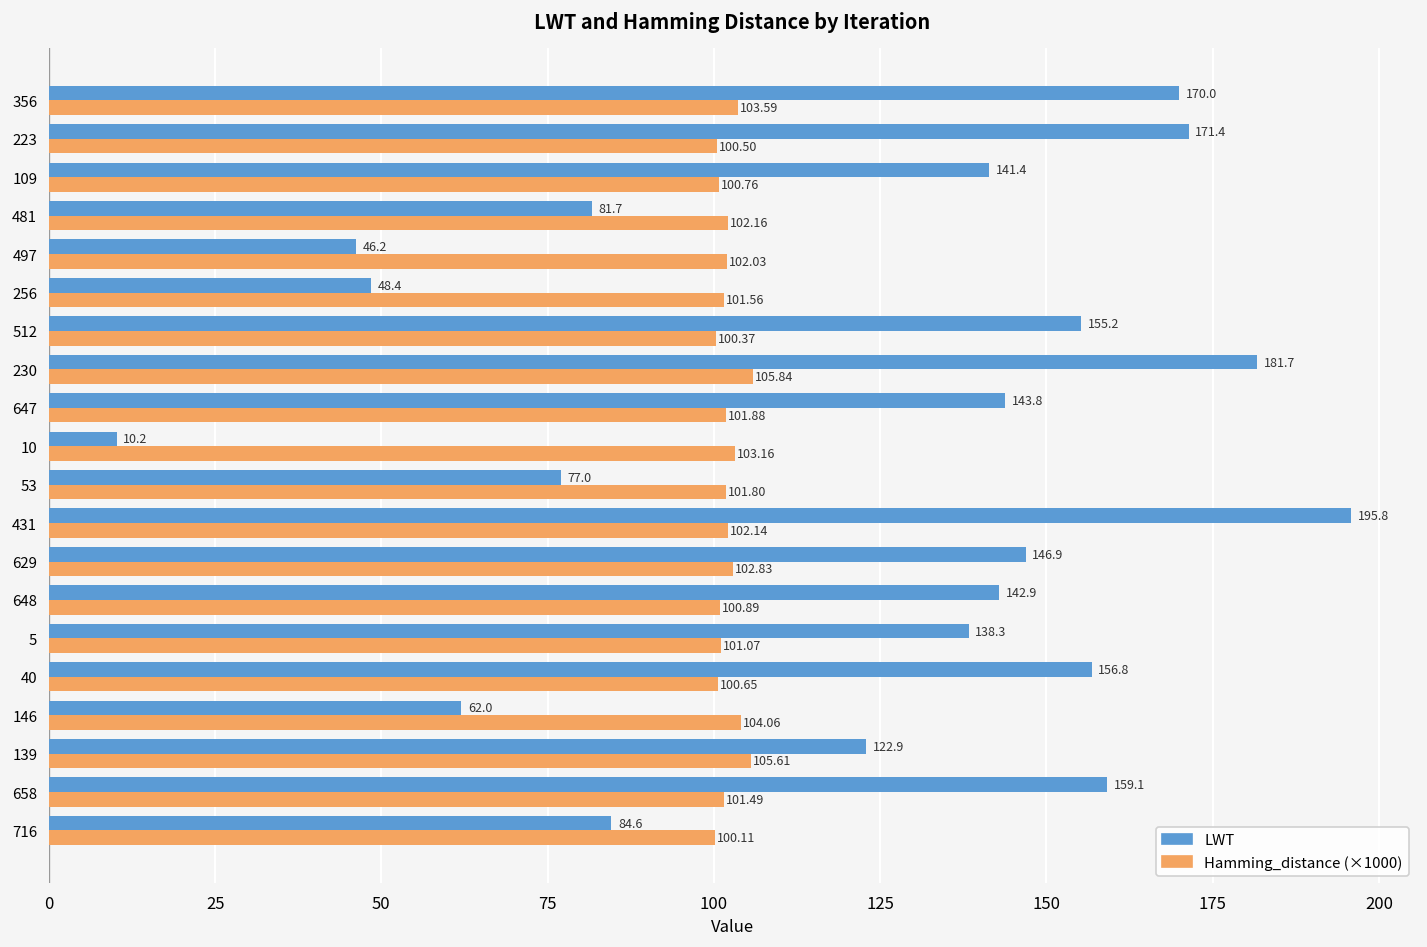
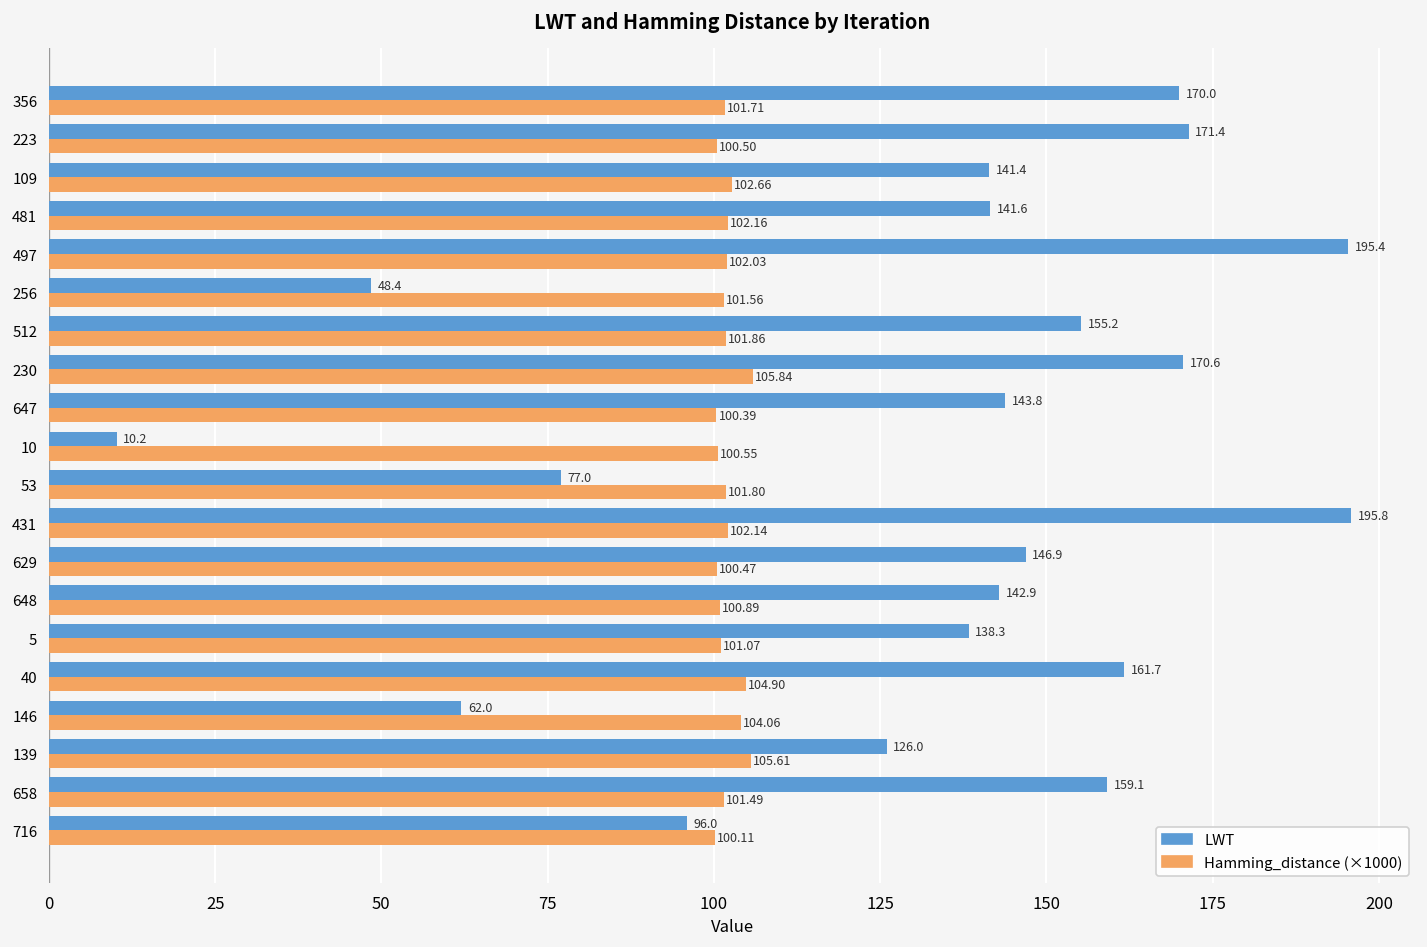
Hamming_distance (×1000), 356: 103.59 -> 101.71
Hamming_distance (×1000), 109: 100.76 -> 102.66
LWT, 481: 81.7 -> 141.6
LWT, 497: 46.2 -> 195.4
Hamming_distance (×1000), 512: 100.37 -> 101.86
LWT, 230: 181.7 -> 170.6
Hamming_distance (×1000), 647: 101.88 -> 100.39
Hamming_distance (×1000), 10: 103.16 -> 100.55
Hamming_distance (×1000), 629: 102.83 -> 100.47
LWT, 40: 156.8 -> 161.7
Hamming_distance (×1000), 40: 100.65 -> 104.90
LWT, 139: 122.9 -> 126.0
LWT, 716: 84.6 -> 96.0
